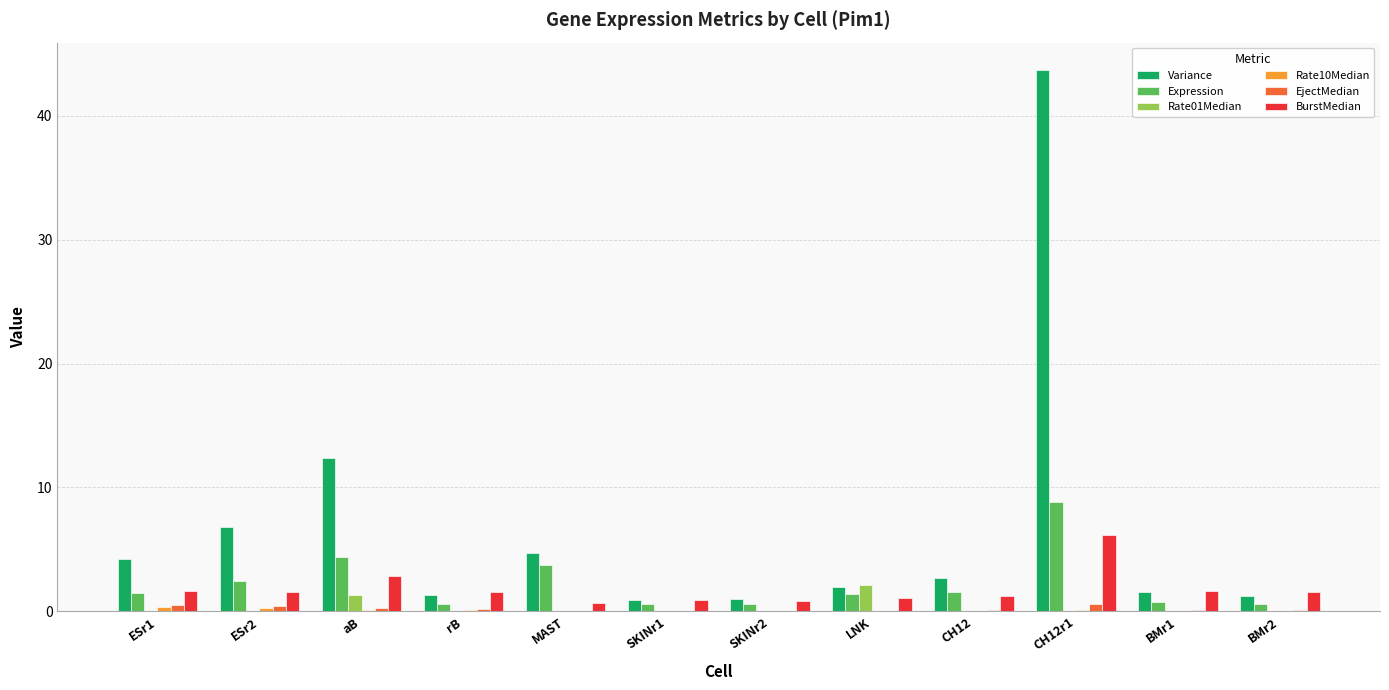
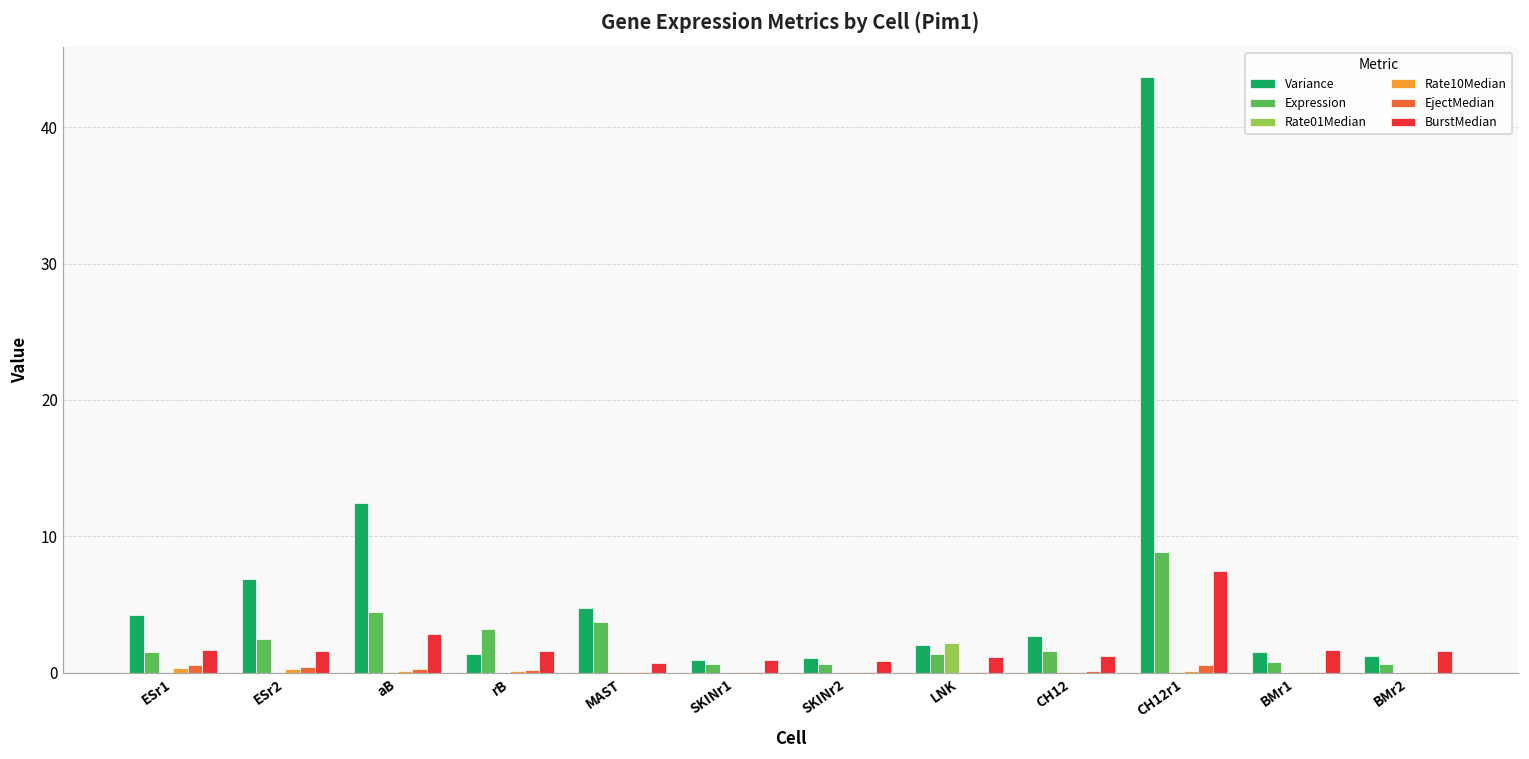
Rate01Median, aB: 1.3 -> 0.0
Expression, rB: 0.6 -> 3.2
BurstMedian, CH12r1: 6.2 -> 7.4
